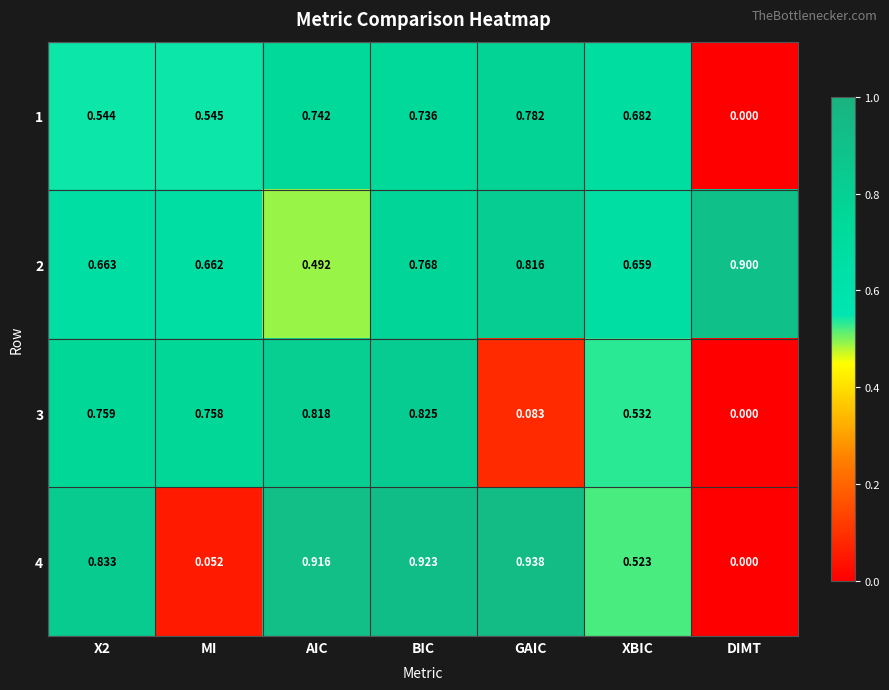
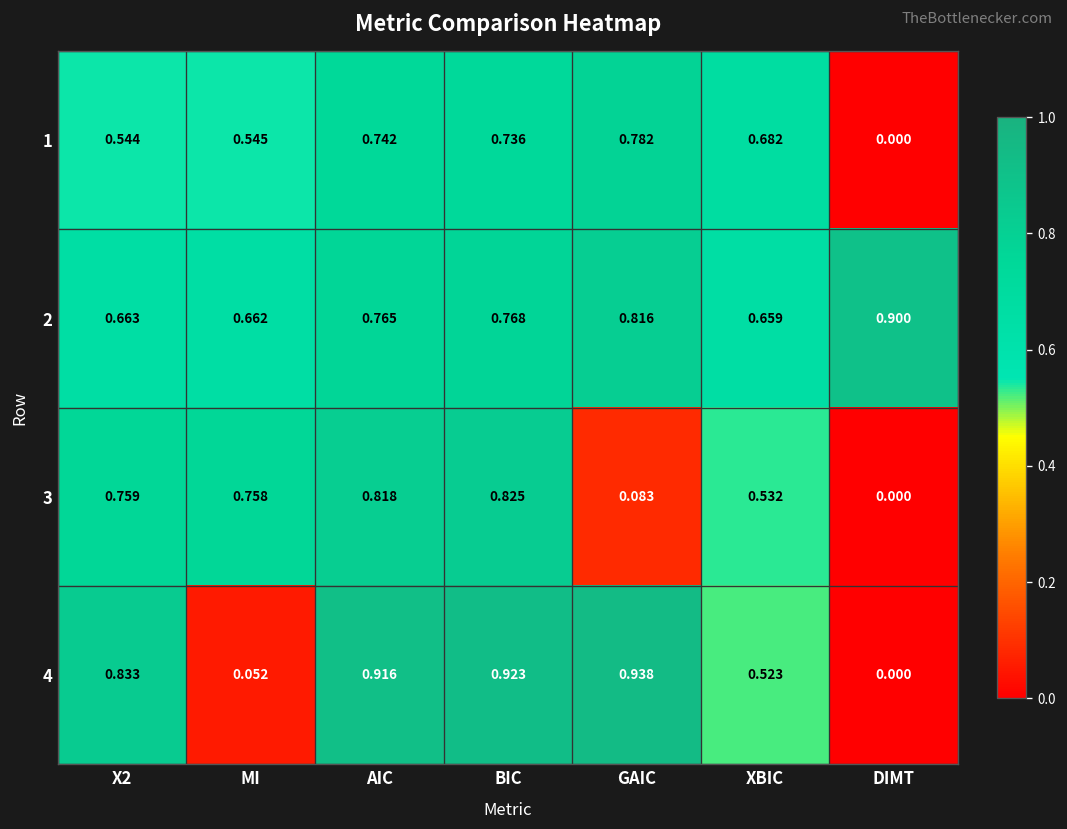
2, AIC: 0.492 -> 0.765
